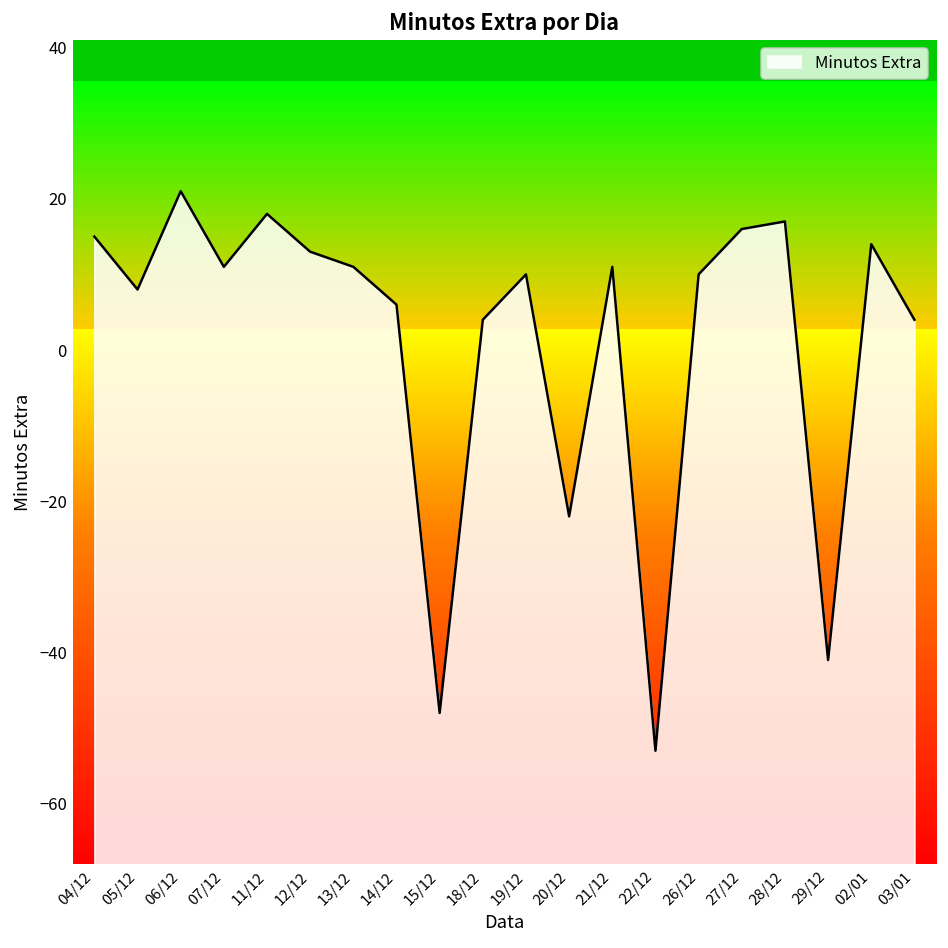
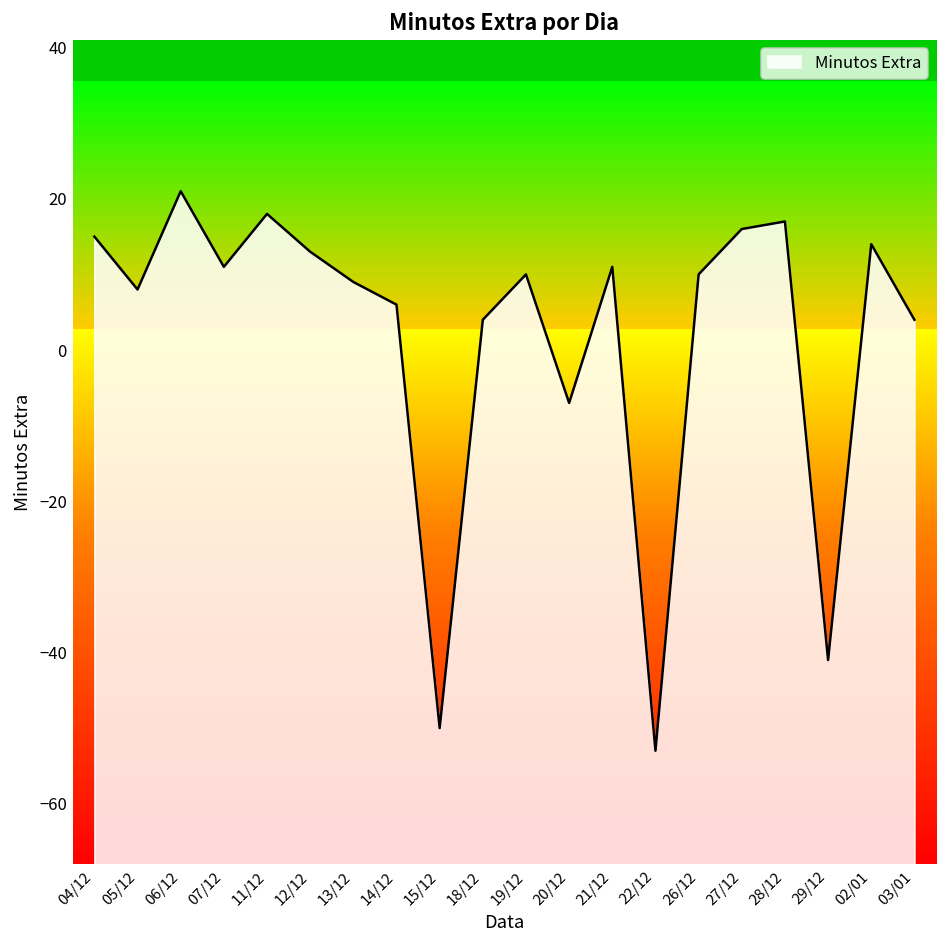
13/12: 11 -> 9
15/12: -48 -> -50
20/12: -22 -> -7
